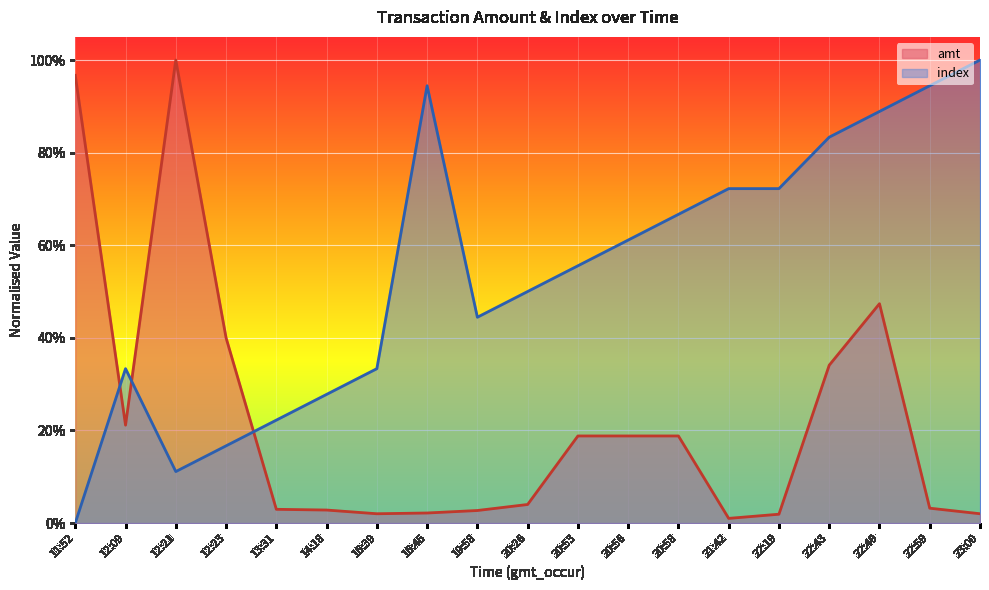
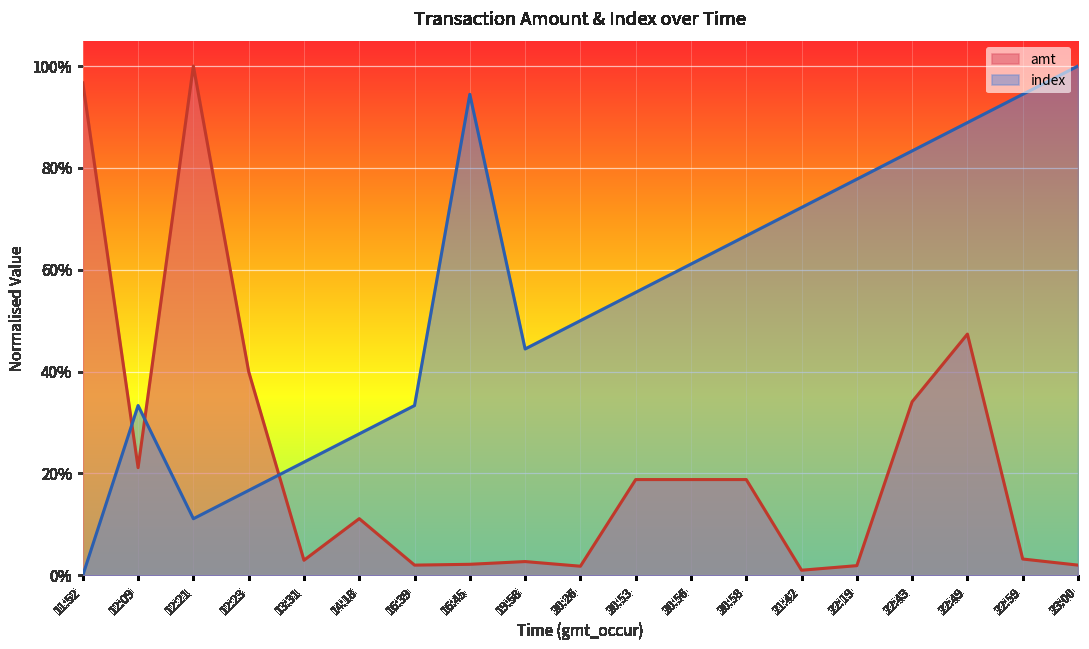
amt, 14:18: 3% -> 11%
amt, 20:26: 4% -> 2%
index, 22:19: 72% -> 78%
